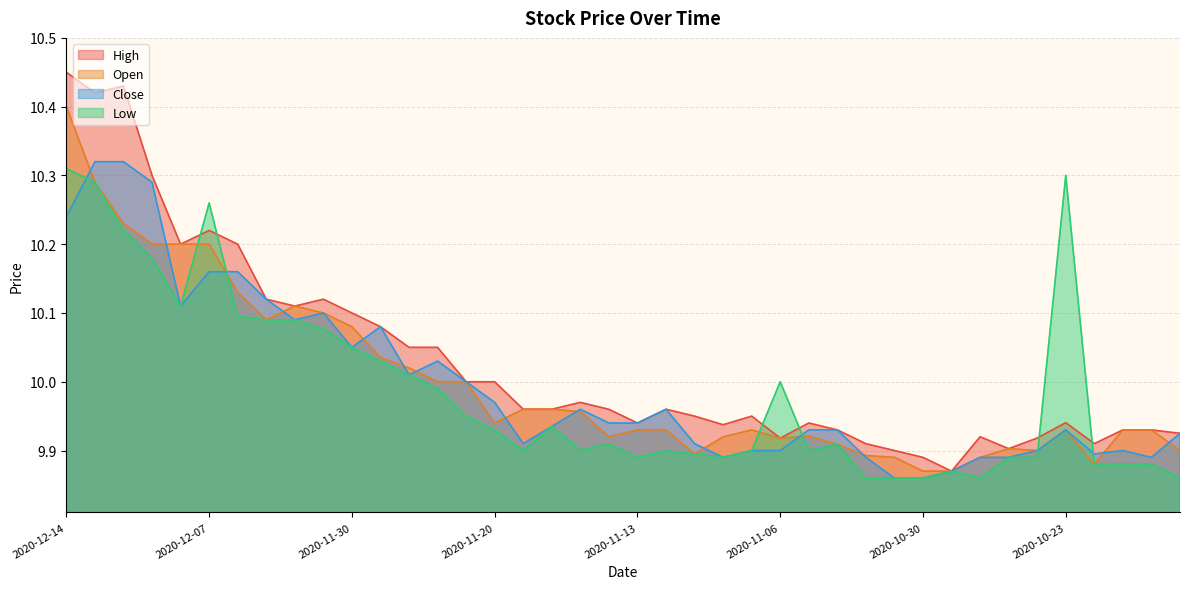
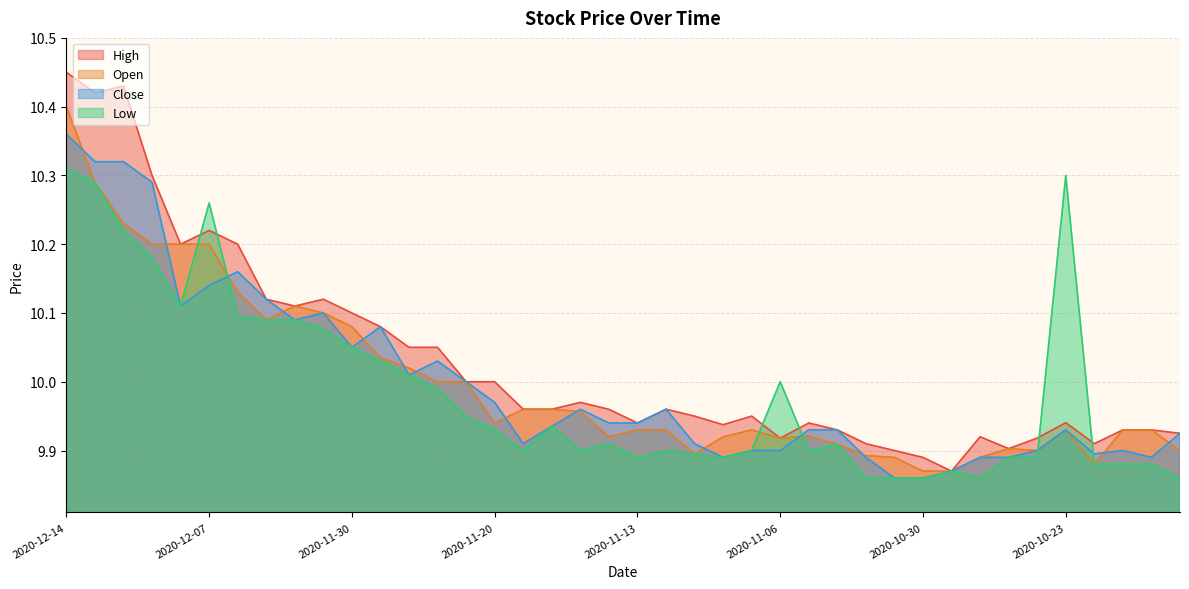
Close, 2020-12-14: 10.24 -> 10.36
Close, 2020-12-07: 10.16 -> 10.14
